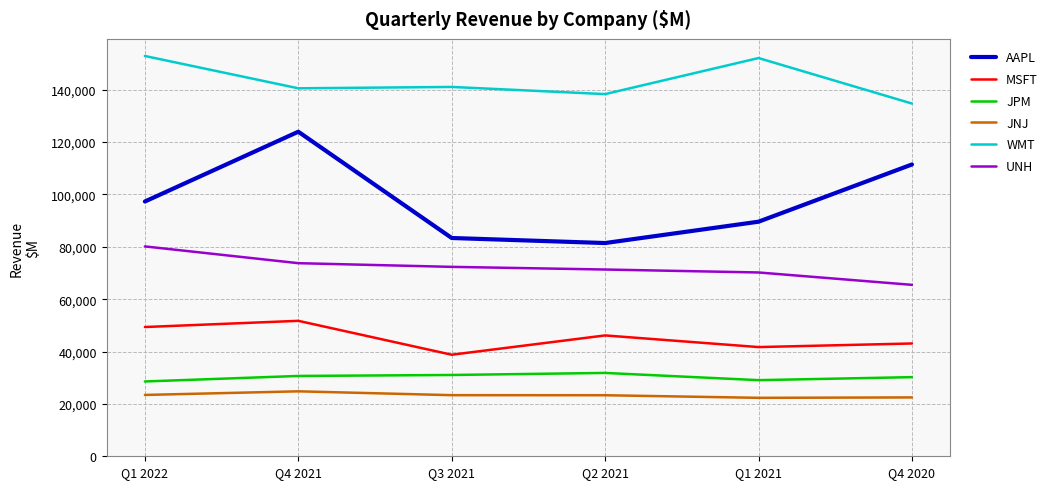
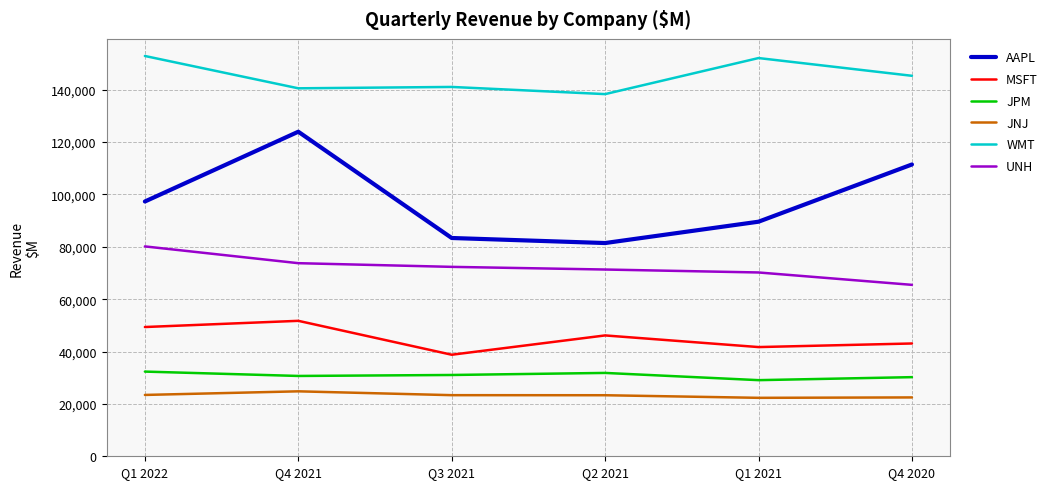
JPM, Q1 2022: 29,000 -> 32,000
WMT, Q4 2020: 135,000 -> 145,000
